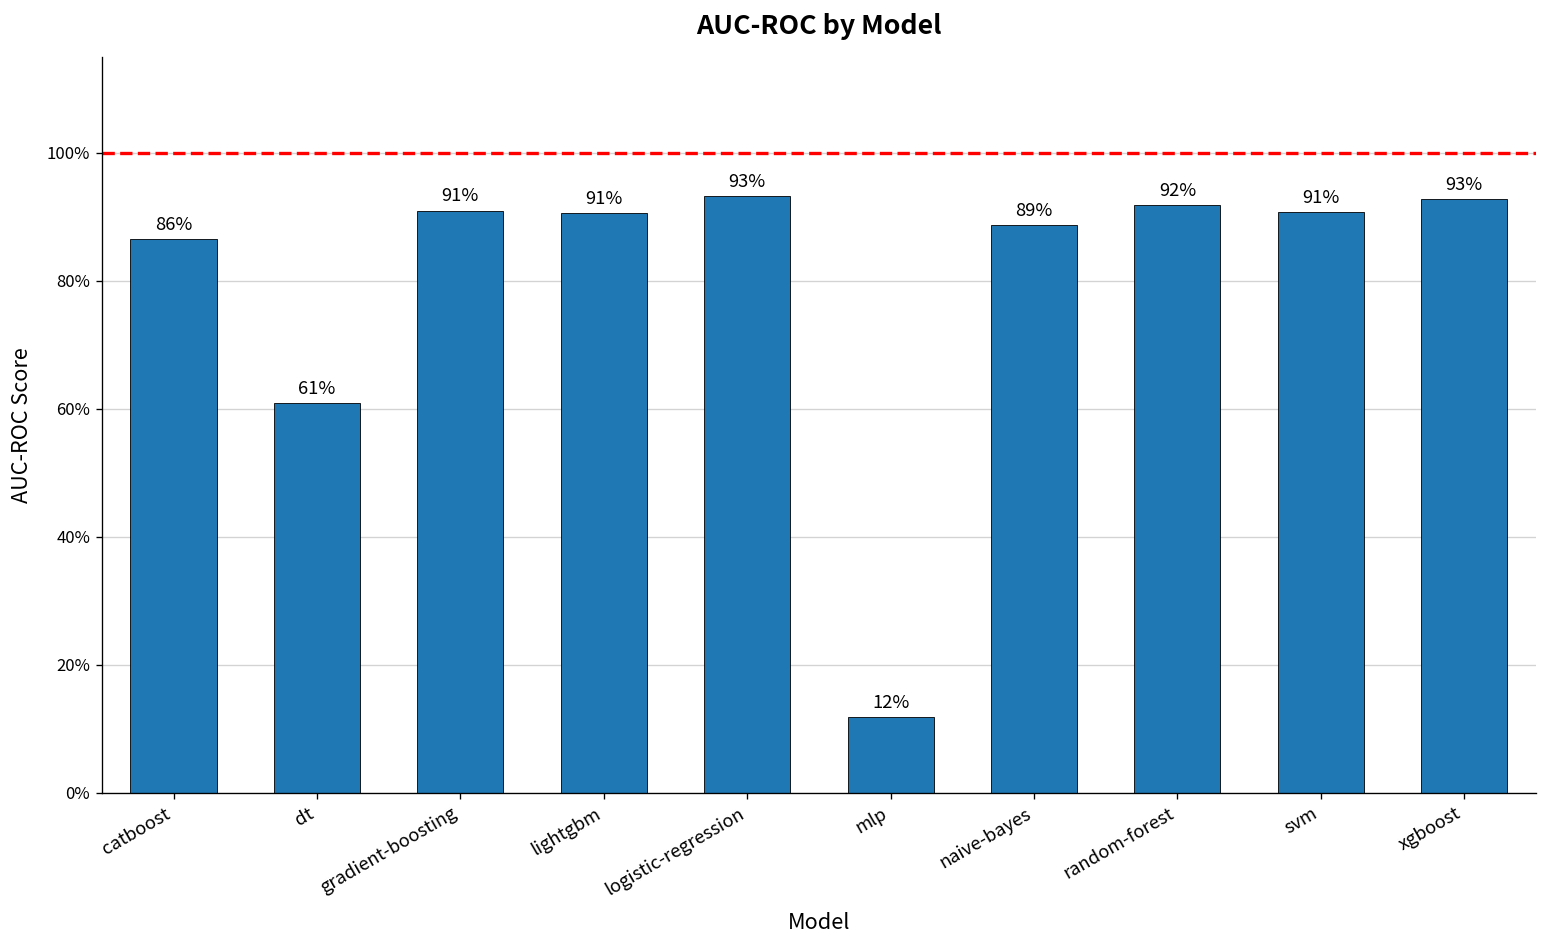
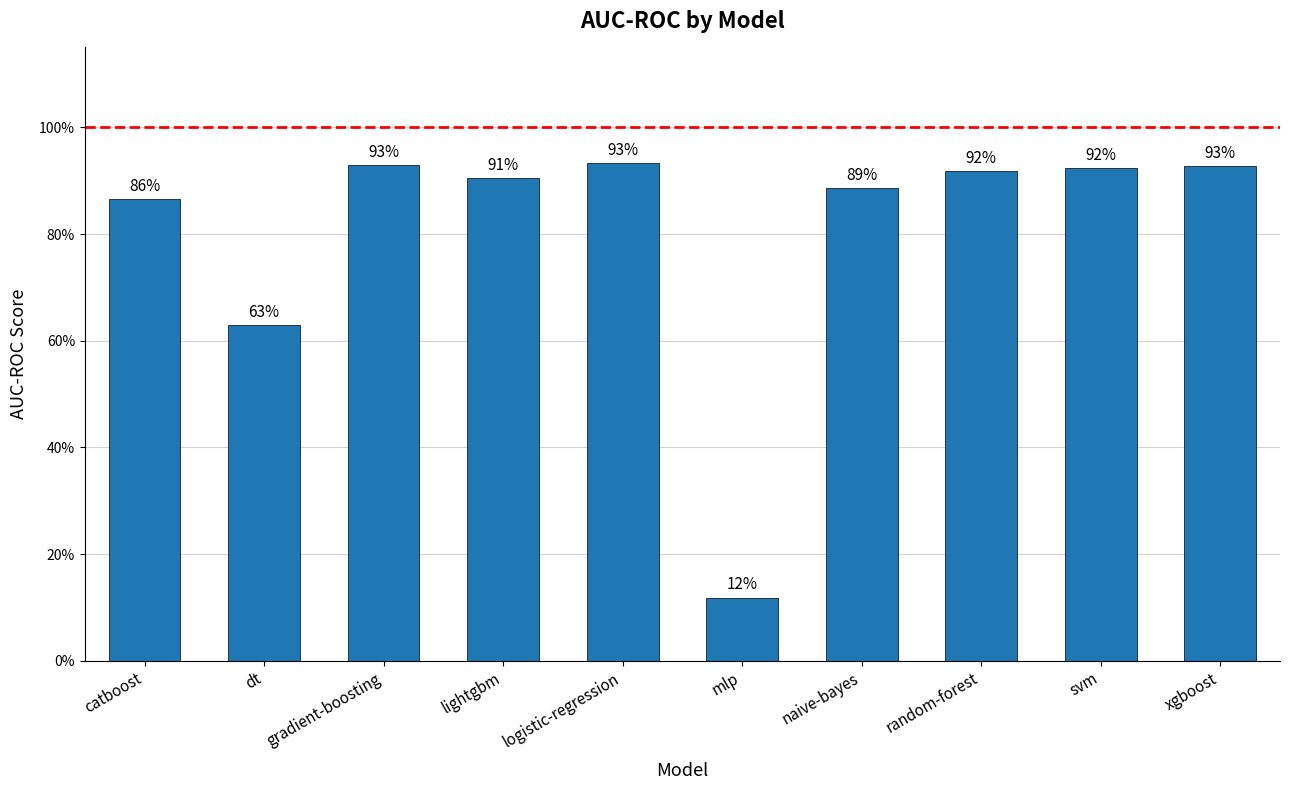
dt: 61% -> 63%
gradient-boosting: 91% -> 93%
svm: 91% -> 92%
